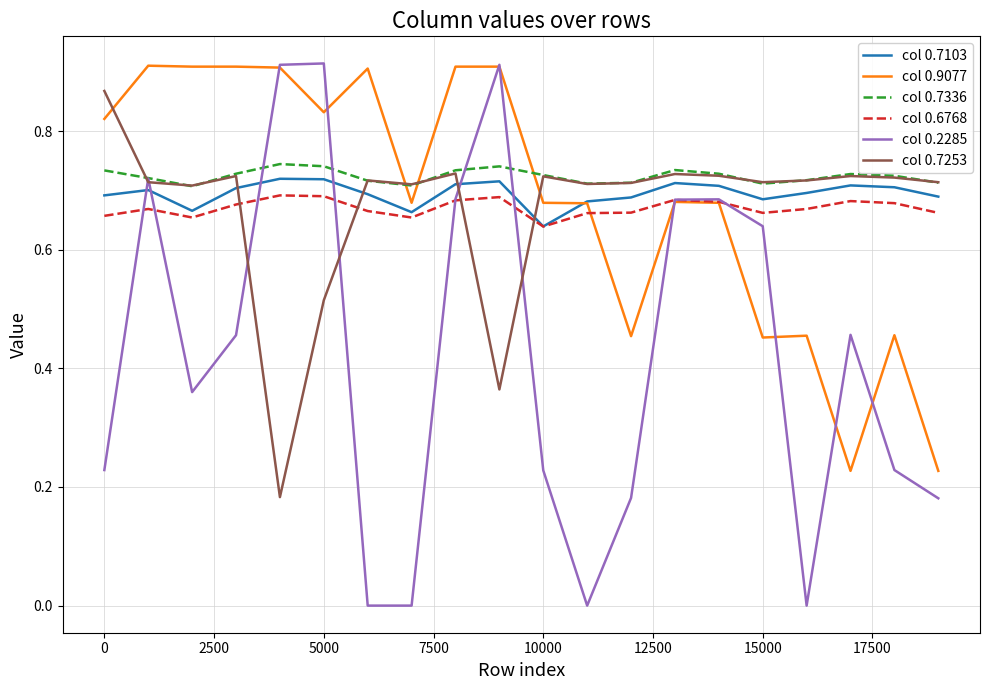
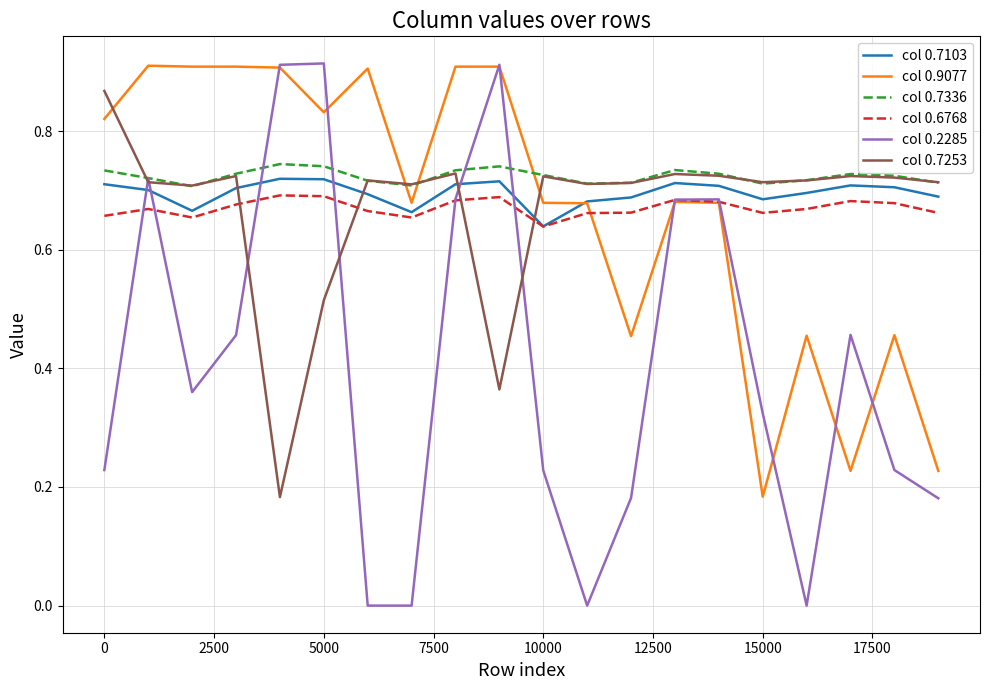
col 0.7103, 0: 0.69 -> 0.71
col 0.9077, 15000: 0.45 -> 0.18
col 0.2285, 15000: 0.64 -> 0.32
